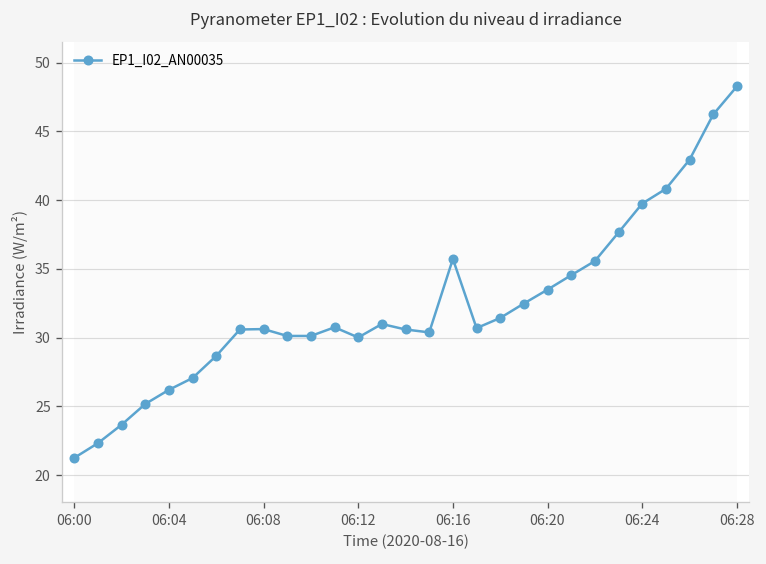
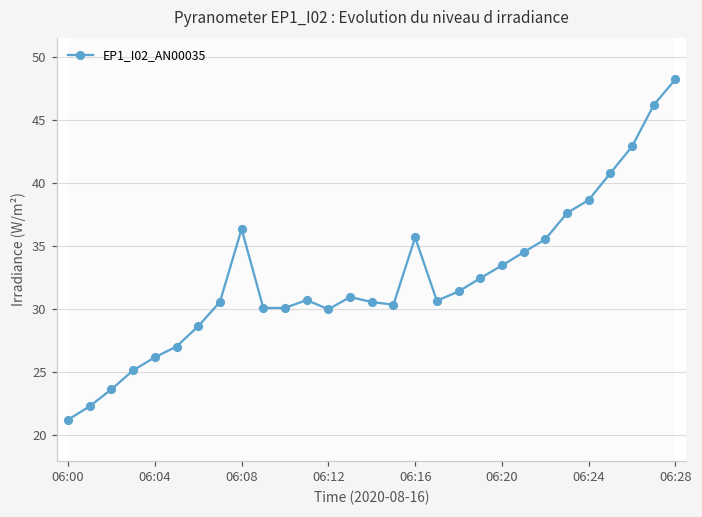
06:08: 30.6 -> 36.4
06:24: 39.8 -> 38.7
